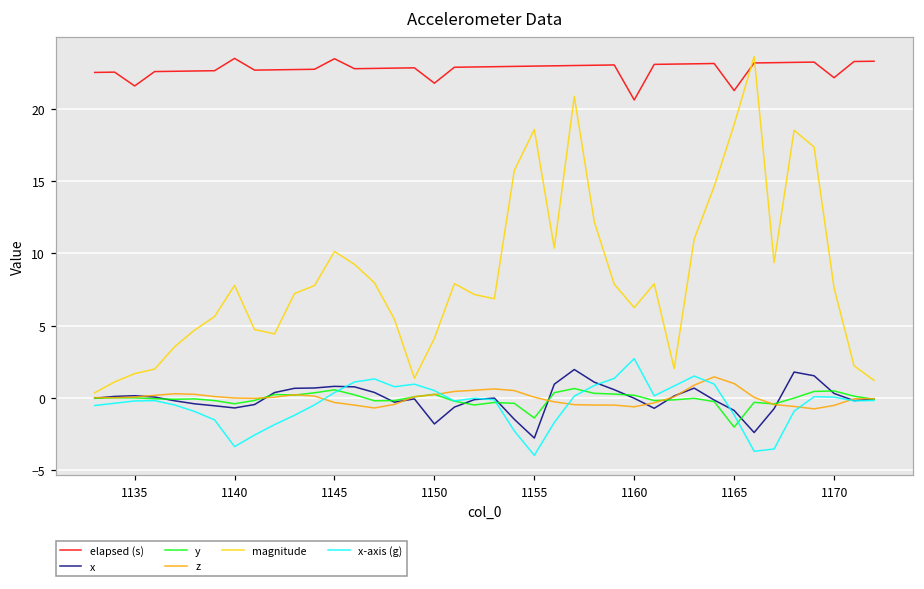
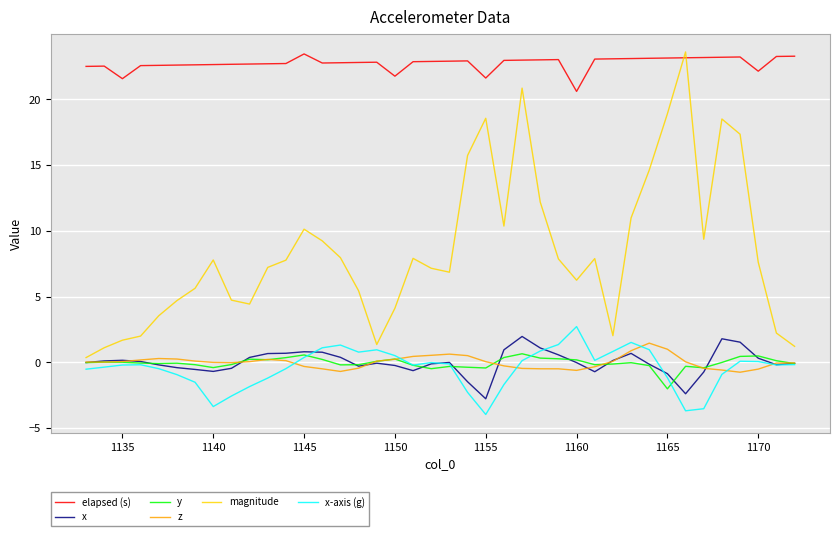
elapsed (s), 1140: 23.5 -> 22.7
x, 1150: -1.8 -> -0.2
elapsed (s), 1155: 23.0 -> 21.6
y, 1155: -1.4 -> -0.4
elapsed (s), 1165: 21.3 -> 23.2
